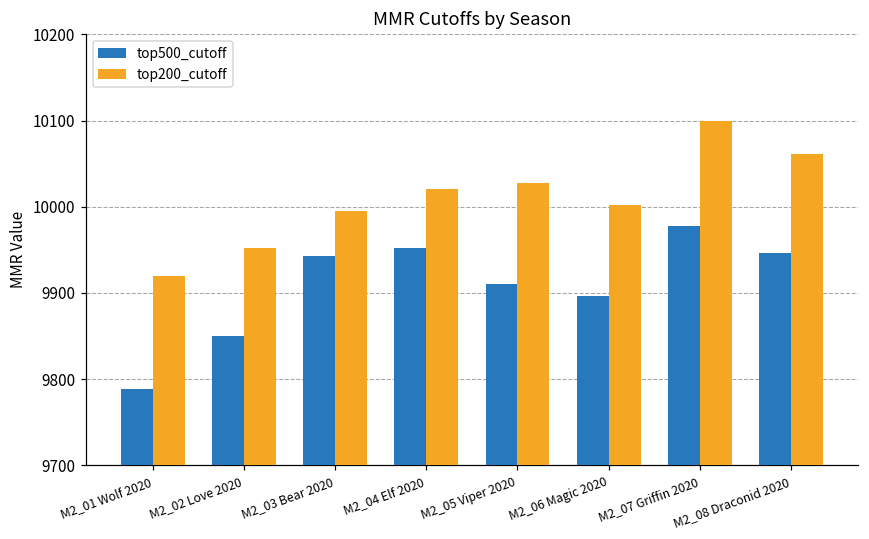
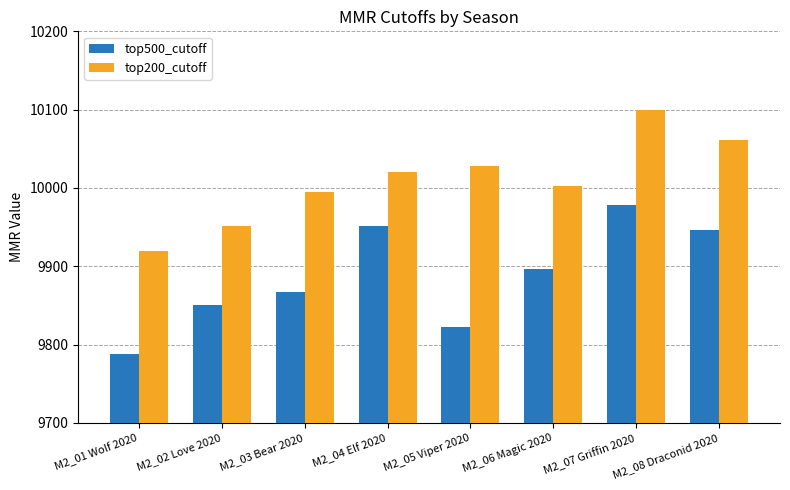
top500_cutoff, M2_03 Bear 2020: 9940 -> 9870
top500_cutoff, M2_05 Viper 2020: 9910 -> 9820
